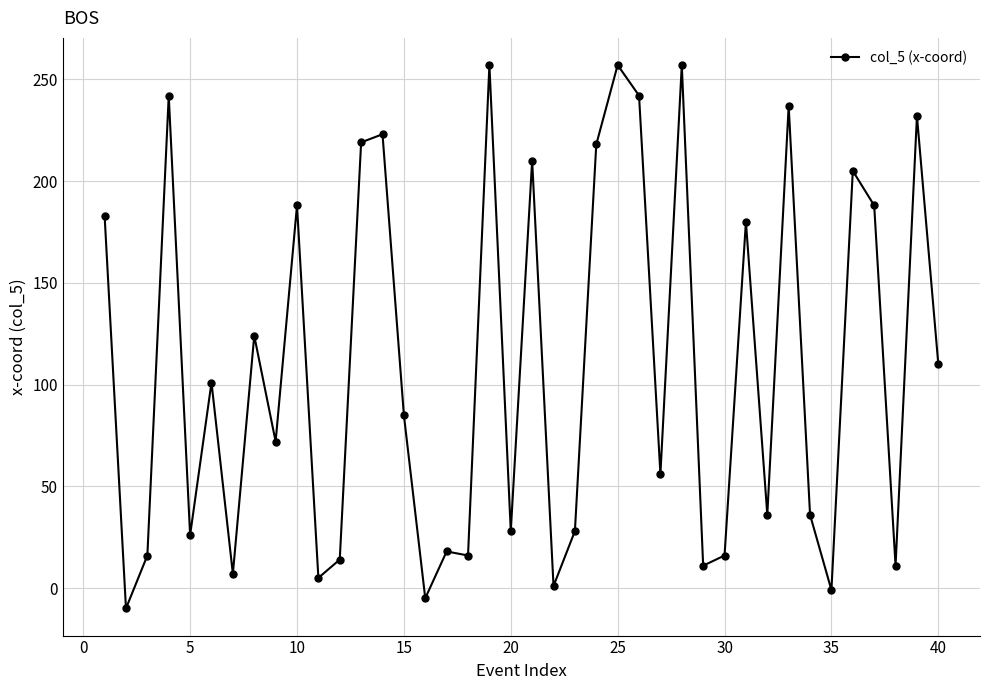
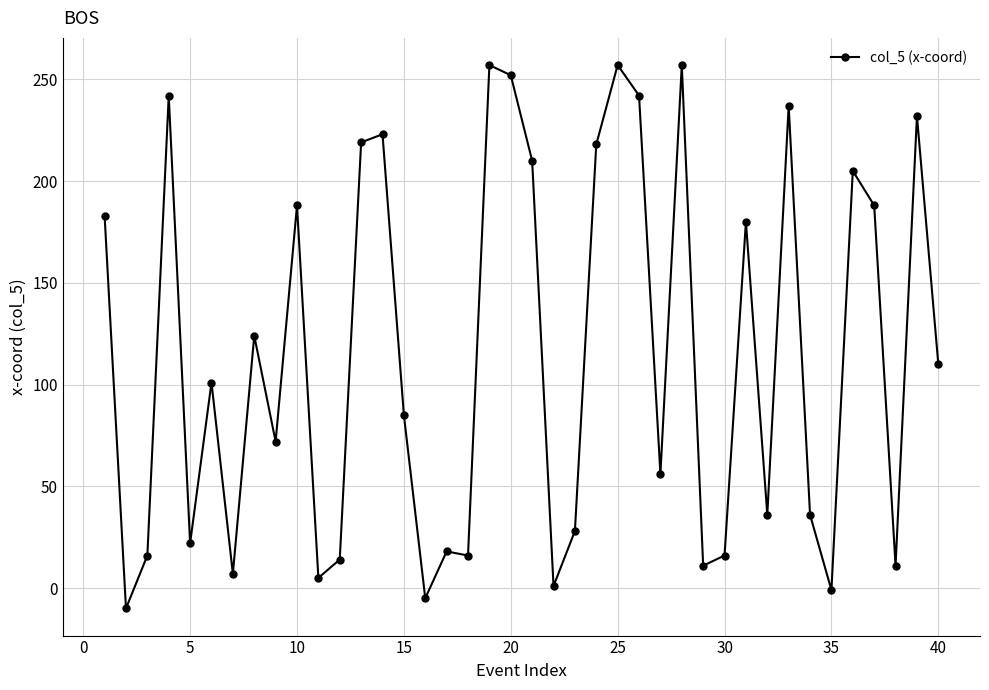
5: 26 -> 22
20: 28 -> 252
